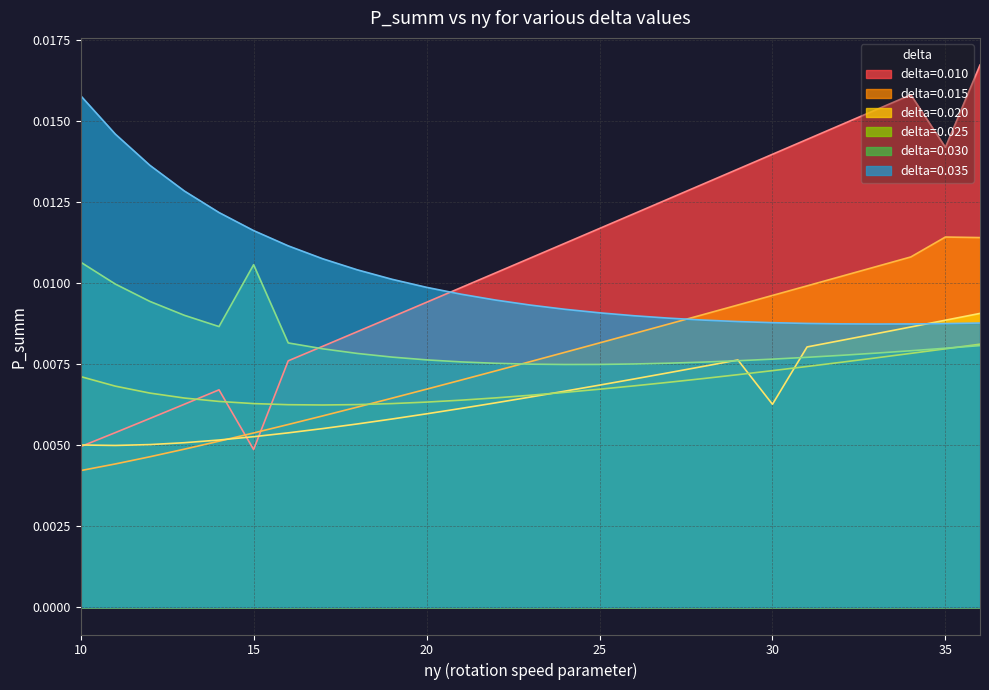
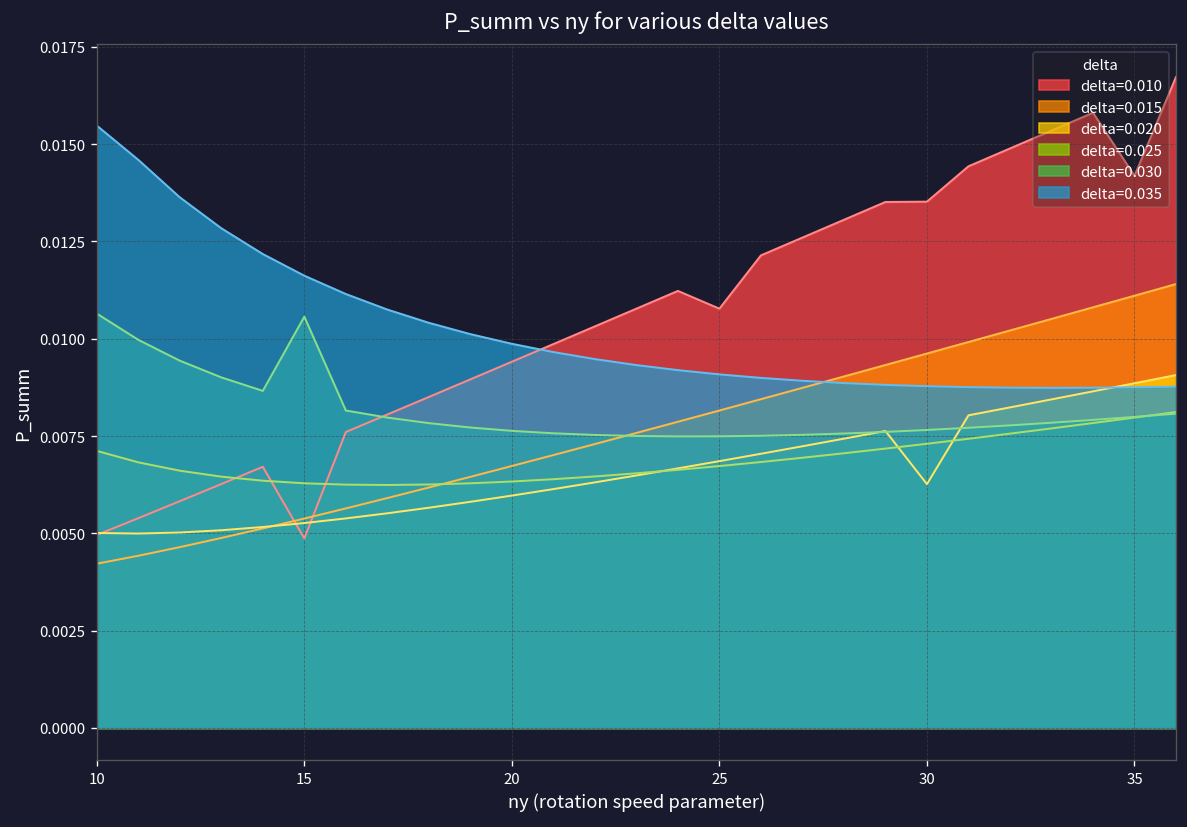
delta=0.035, 10: 0.0158 -> 0.0155
delta=0.010, 25: 0.0117 -> 0.0108
delta=0.010, 30: 0.0140 -> 0.0135
delta=0.015, 35: 0.0114 -> 0.0111
